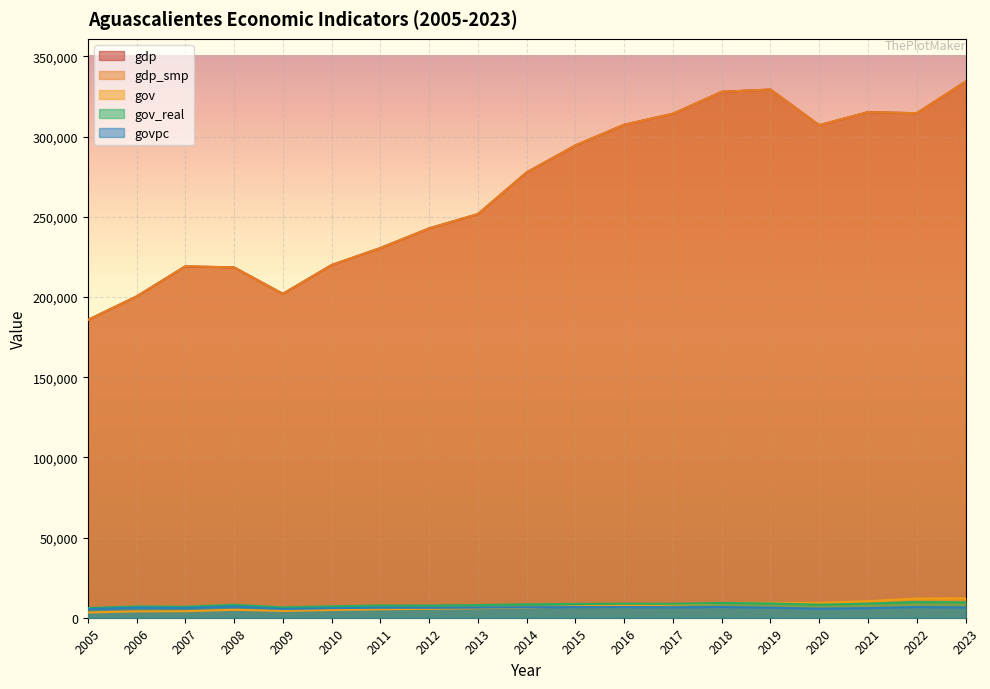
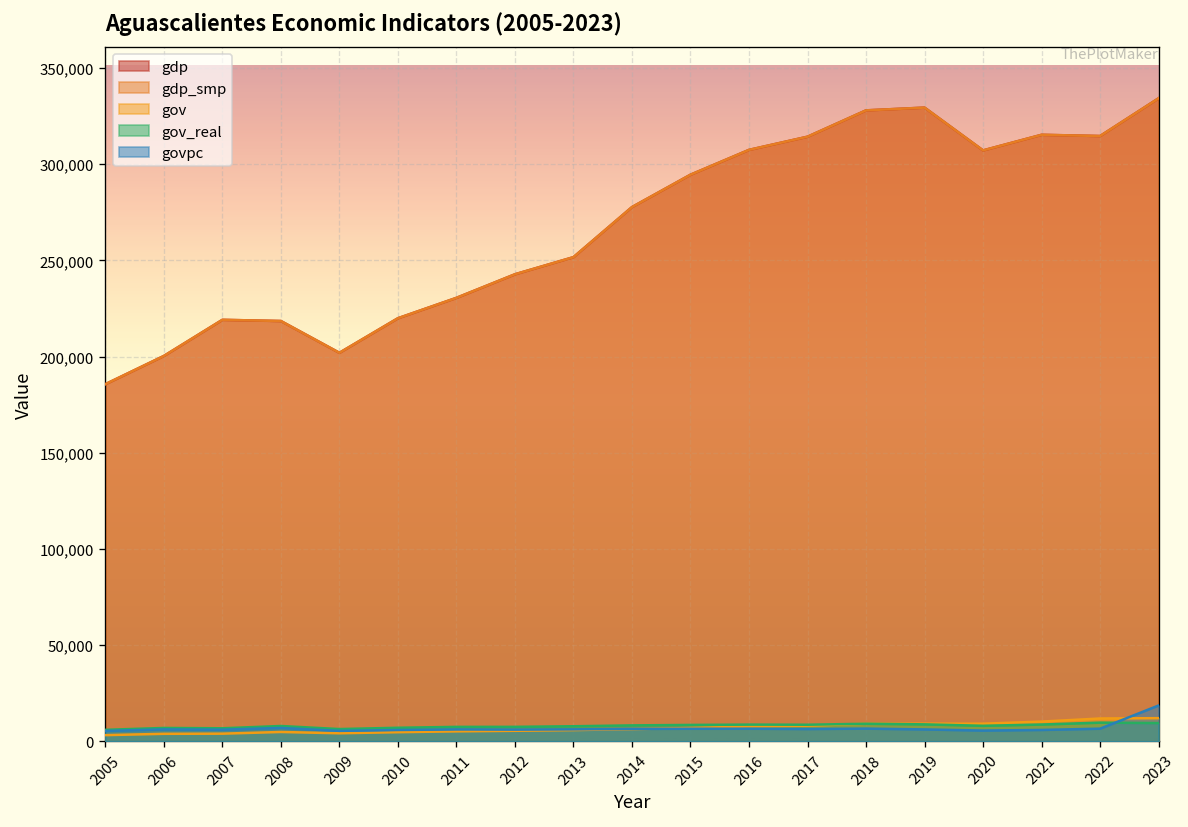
govpc, 2023: 6,000 -> 19,000
